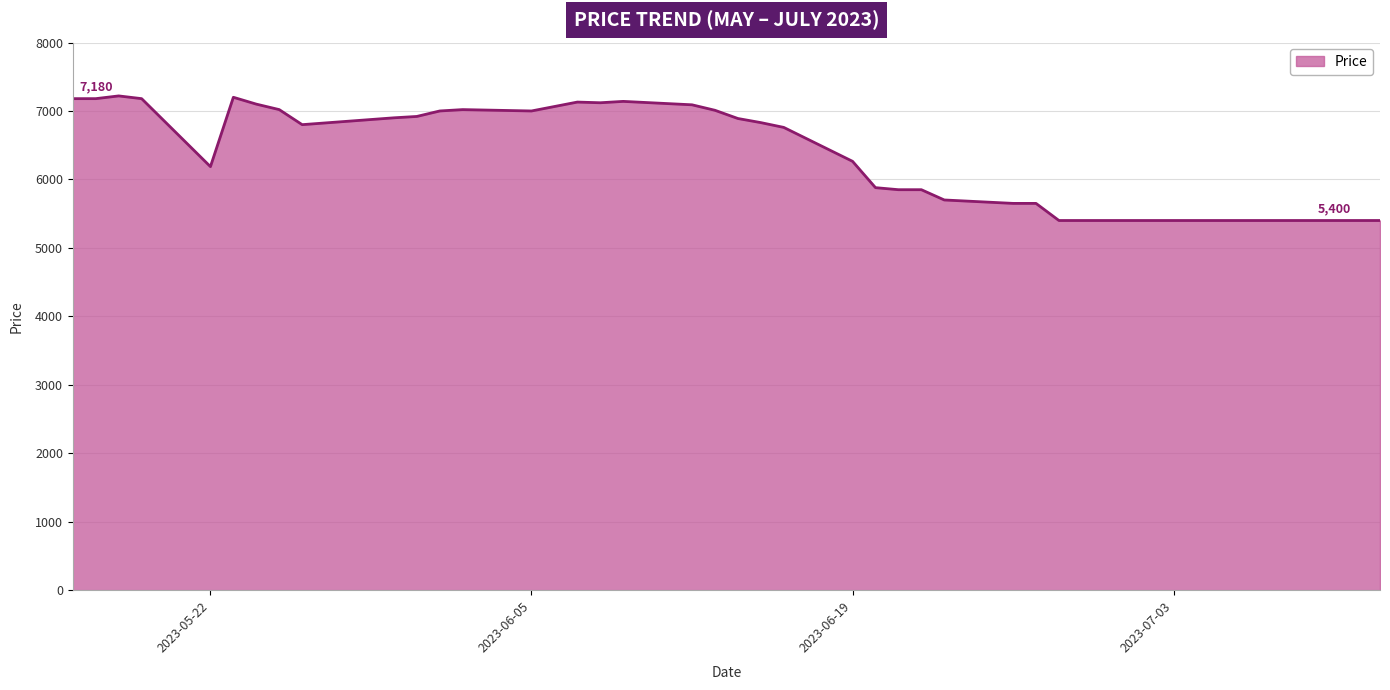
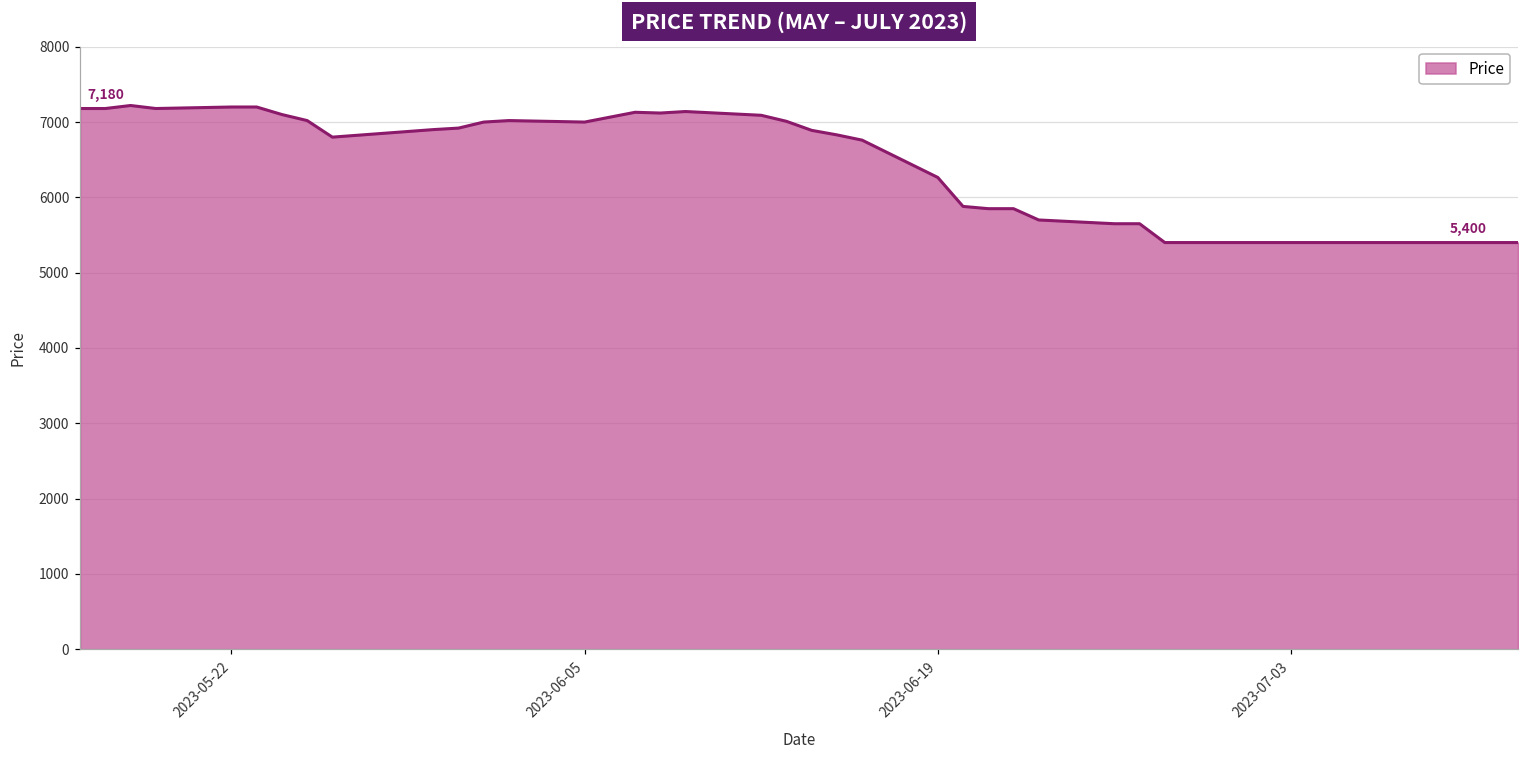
2023-05-22: 6200 -> 7200
